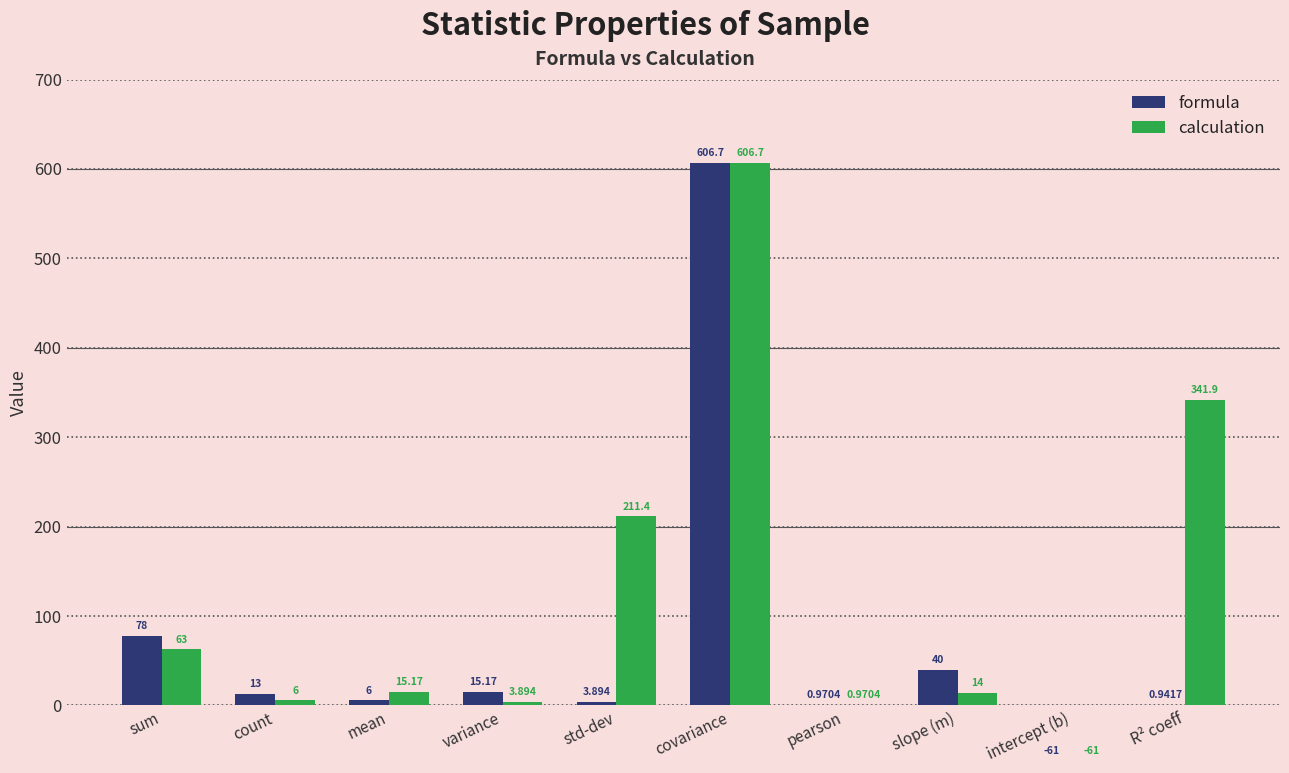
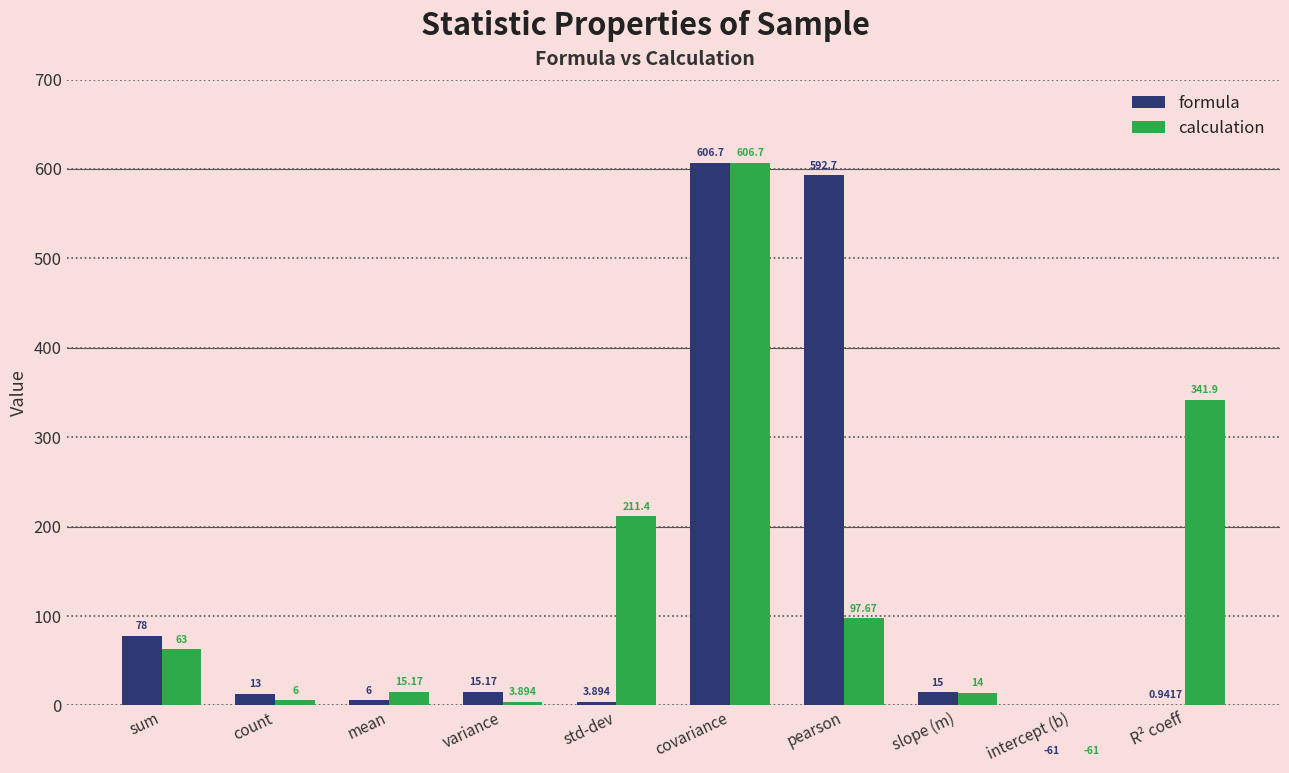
formula, pearson: 0.9704 -> 592.7
calculation, pearson: 0.9704 -> 97.67
formula, slope (m): 40 -> 15
